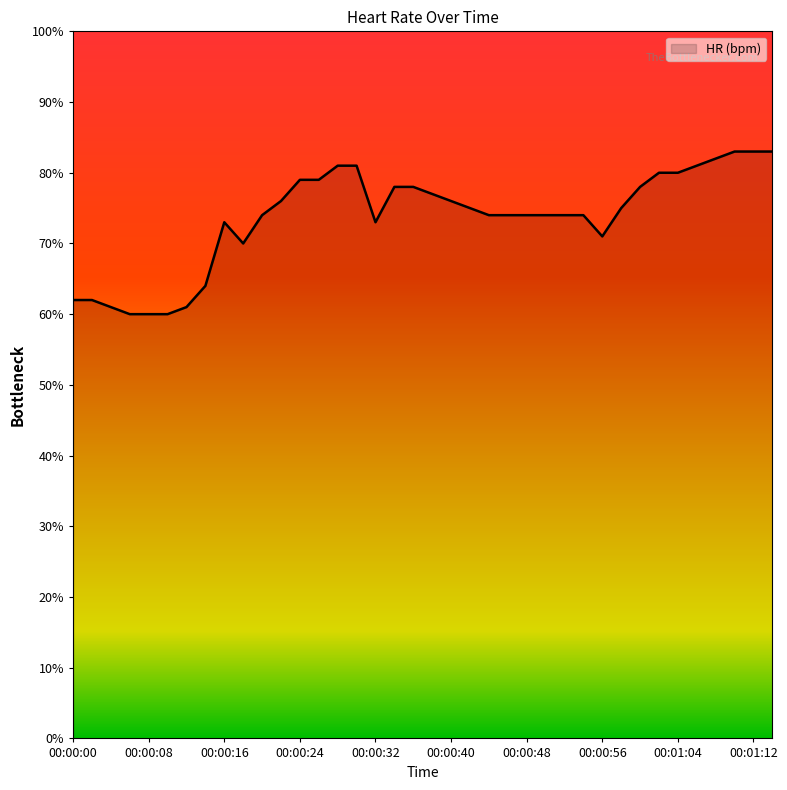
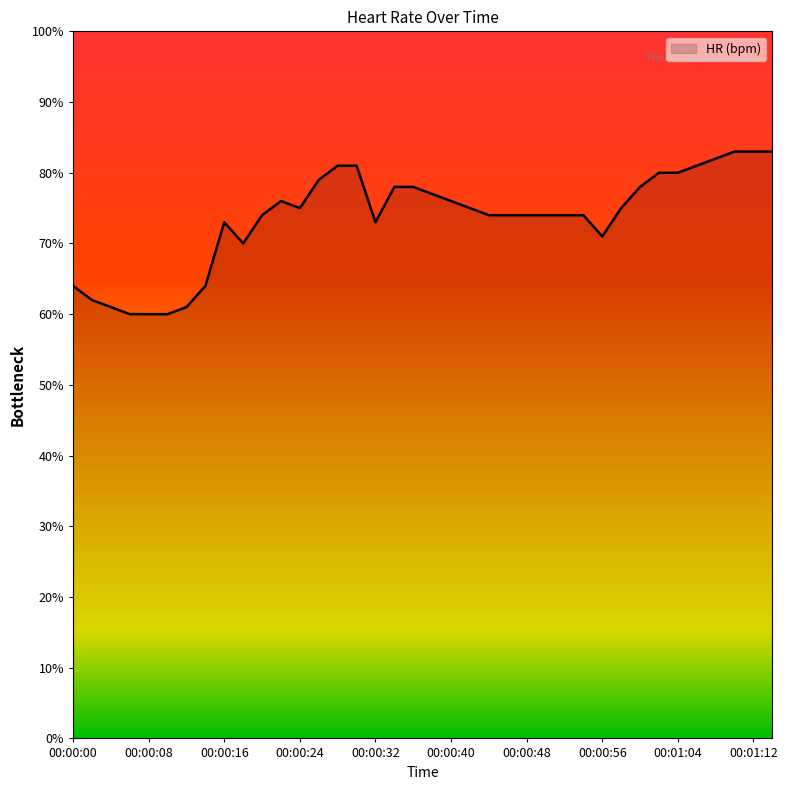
00:00:00: 62% -> 64%
00:00:24: 79% -> 75%
